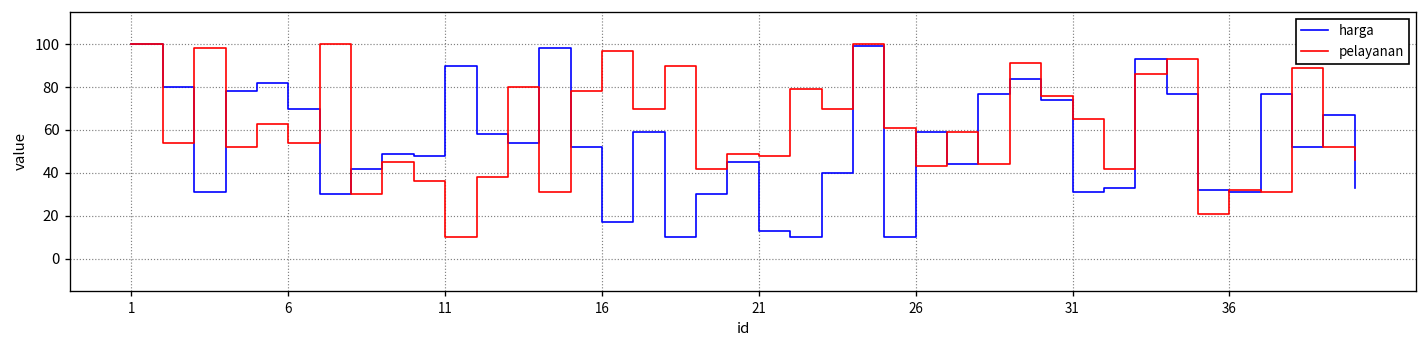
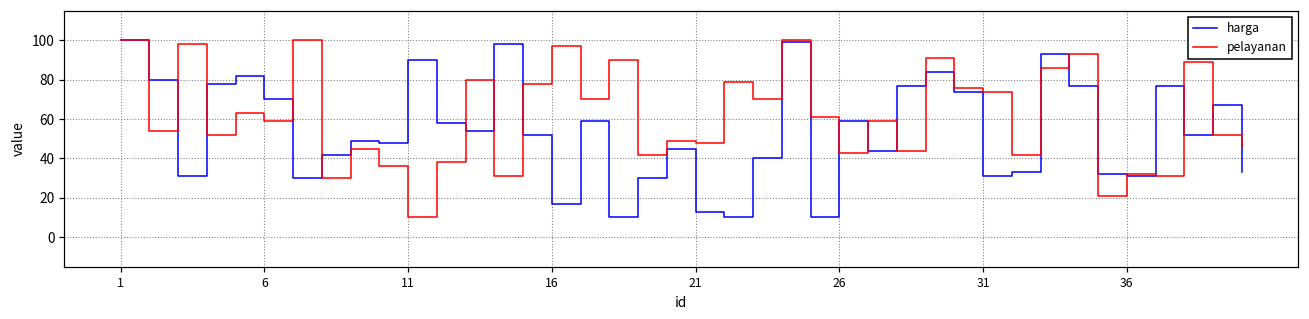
pelayanan, 6: 54 -> 59
pelayanan, 31: 65 -> 74
